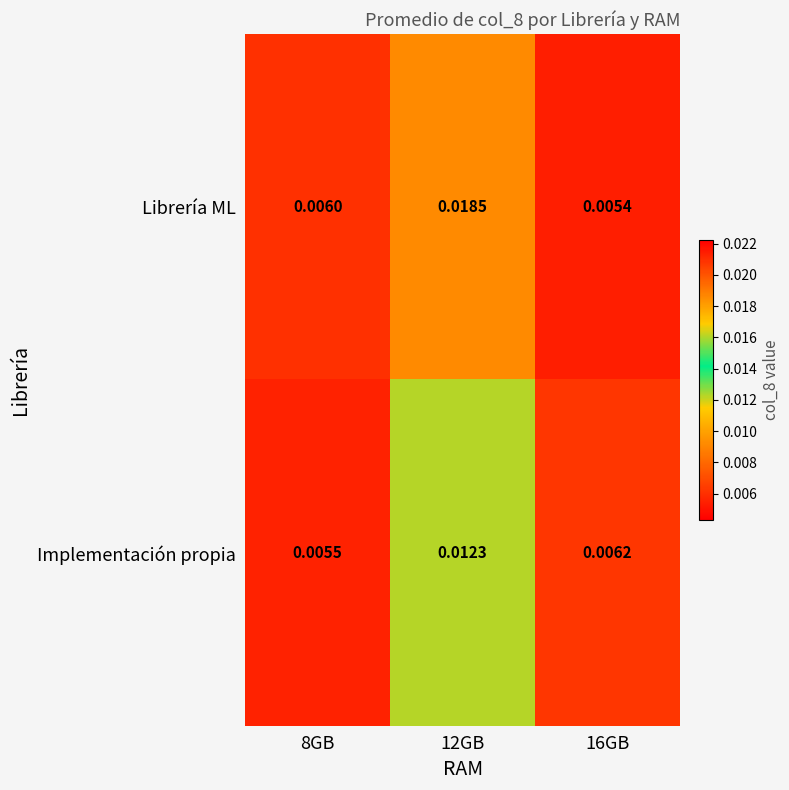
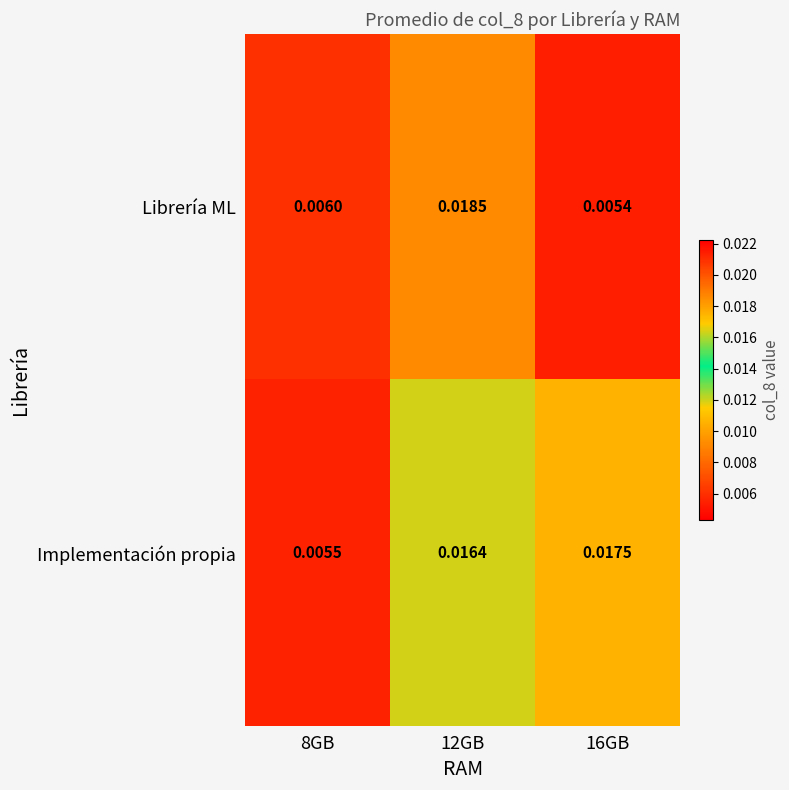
Implementación propia, 12GB: 0.0123 -> 0.0164
Implementación propia, 16GB: 0.0062 -> 0.0175
